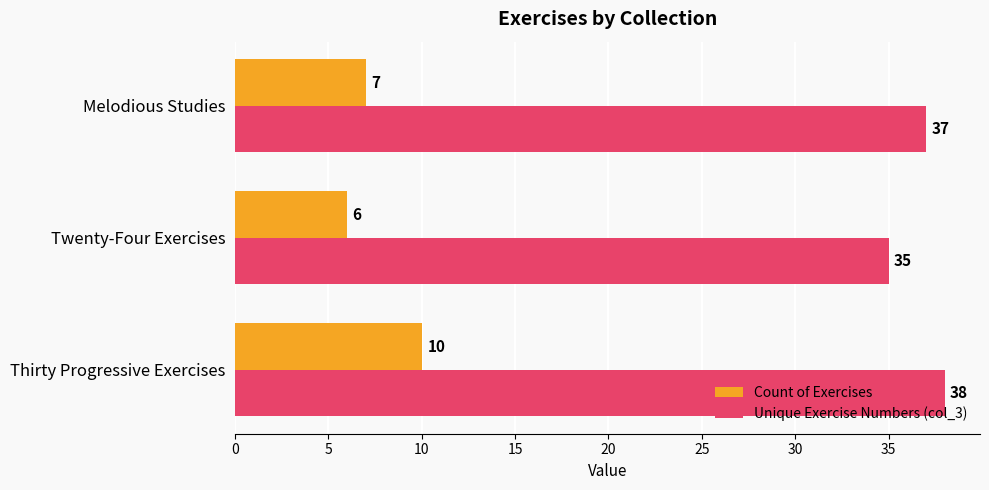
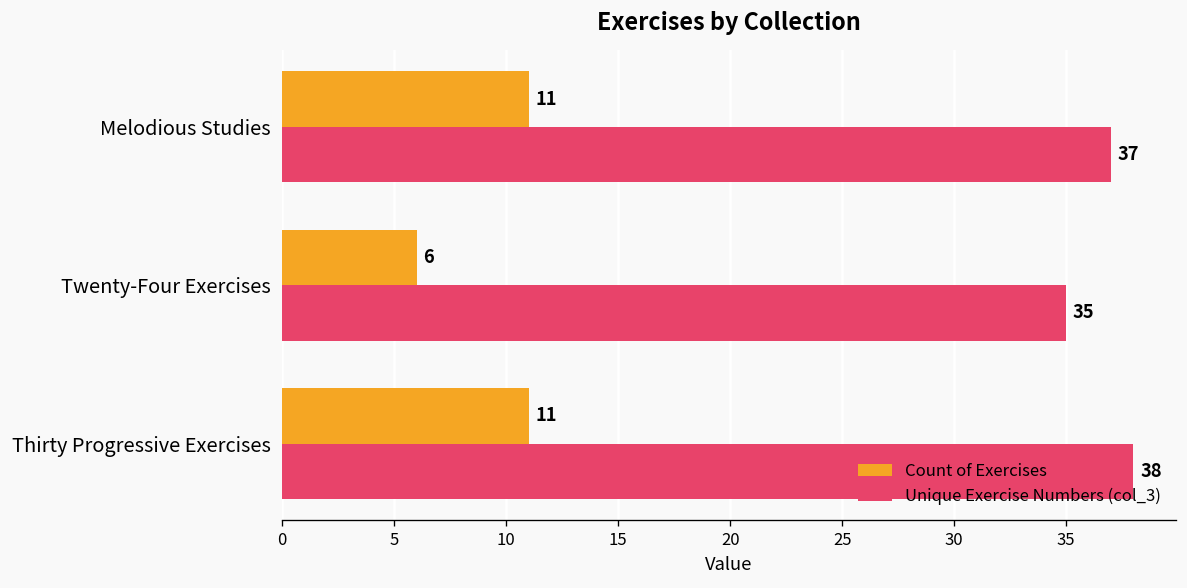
Count of Exercises, Melodious Studies: 7 -> 11
Count of Exercises, Thirty Progressive Exercises: 10 -> 11
